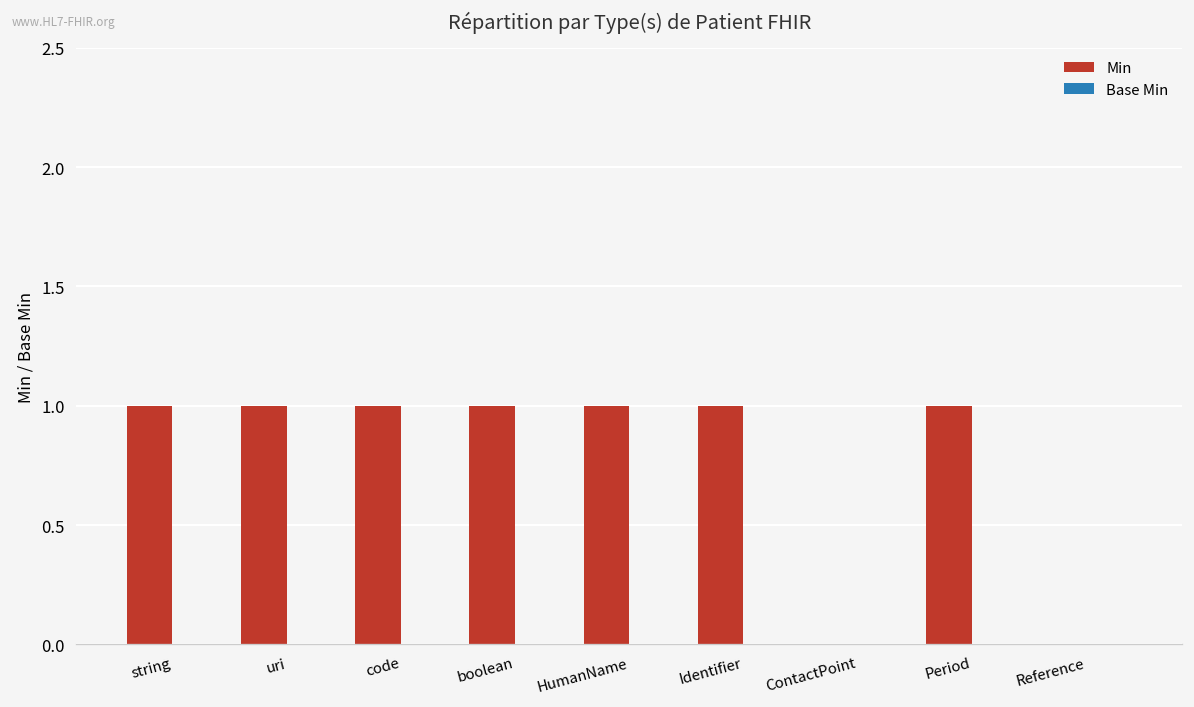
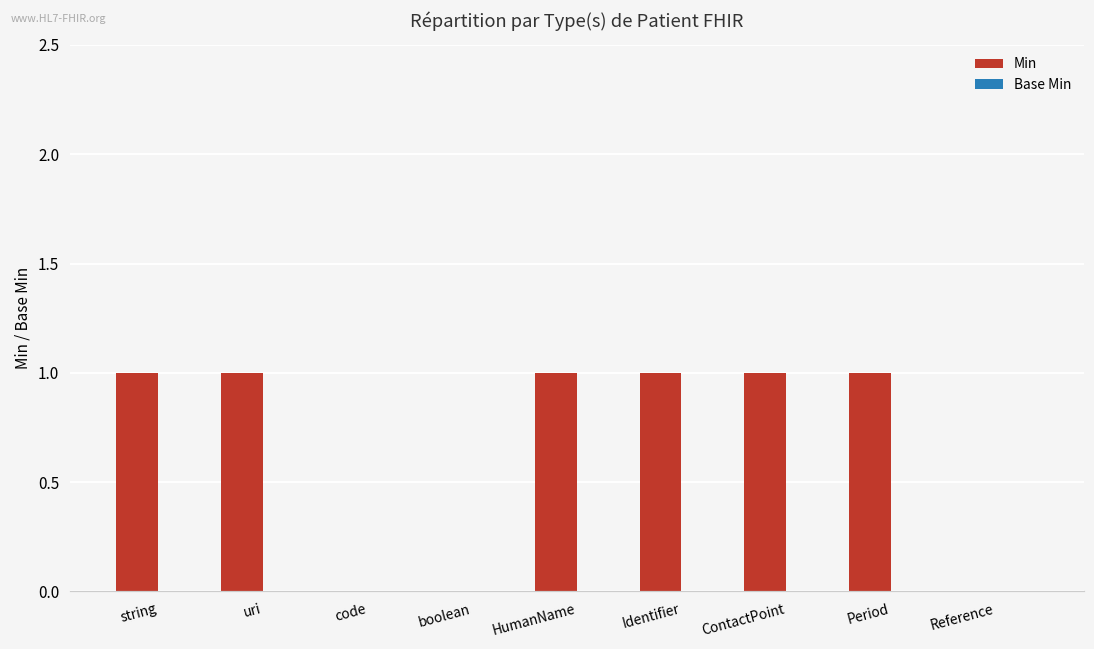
Min, code: 1 -> 0
Min, boolean: 1 -> 0
Min, ContactPoint: 0 -> 1
